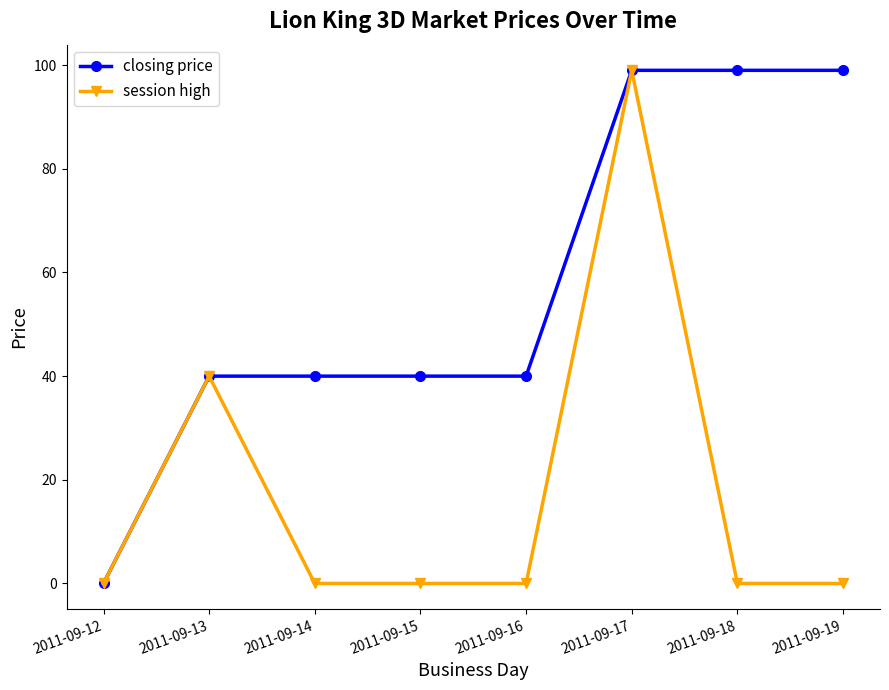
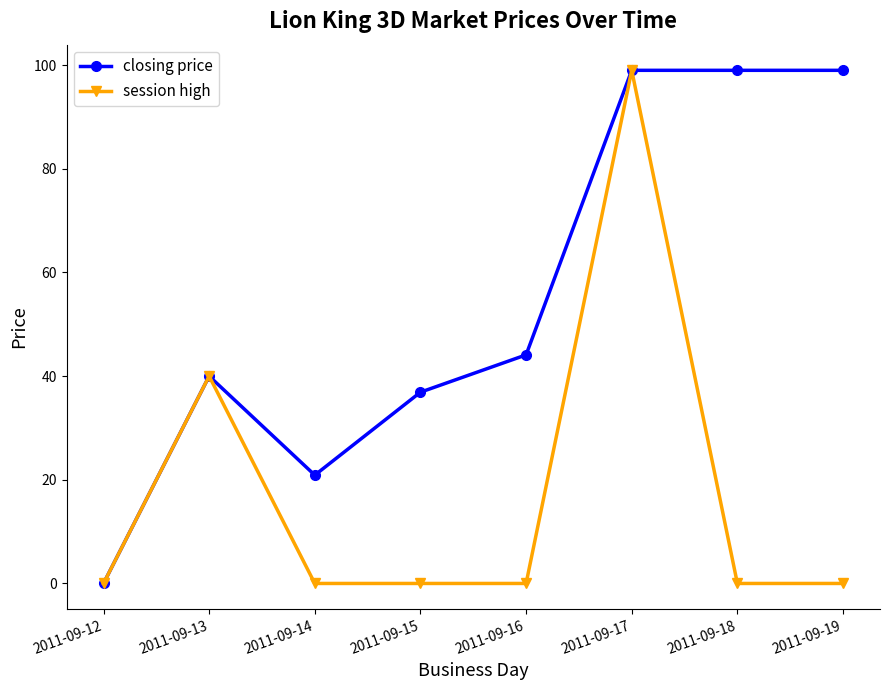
closing price, 2011-09-14: 40 -> 21
closing price, 2011-09-15: 40 -> 37
closing price, 2011-09-16: 40 -> 44
